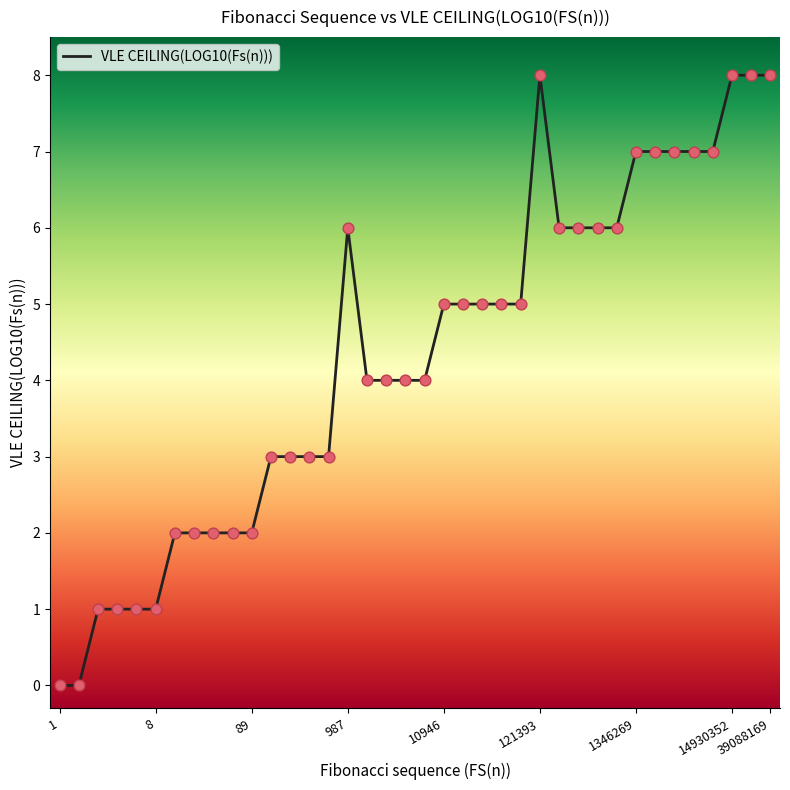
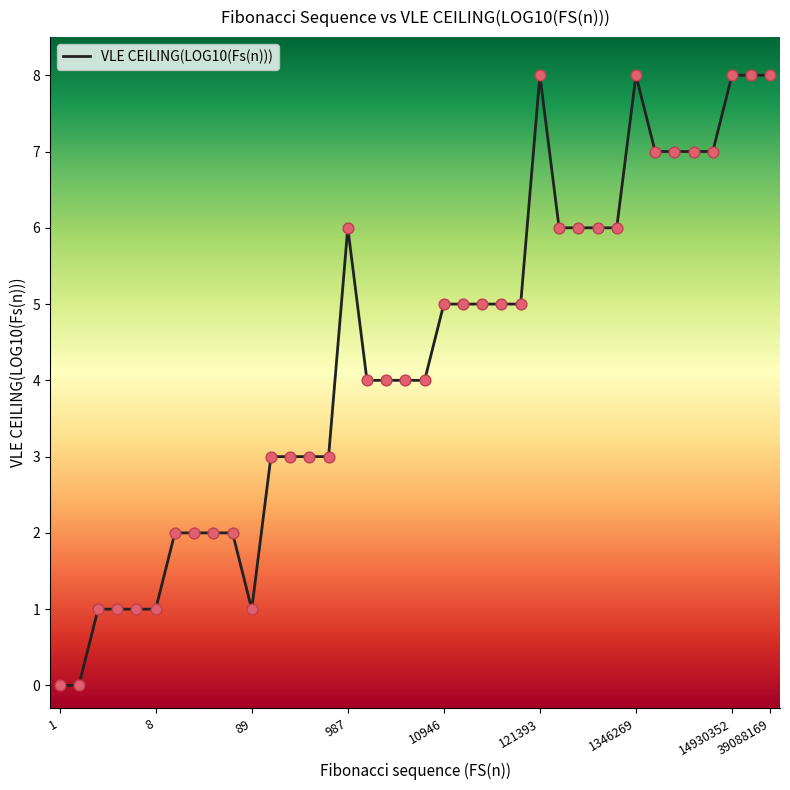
89: 2 -> 1
1346269: 7 -> 8
